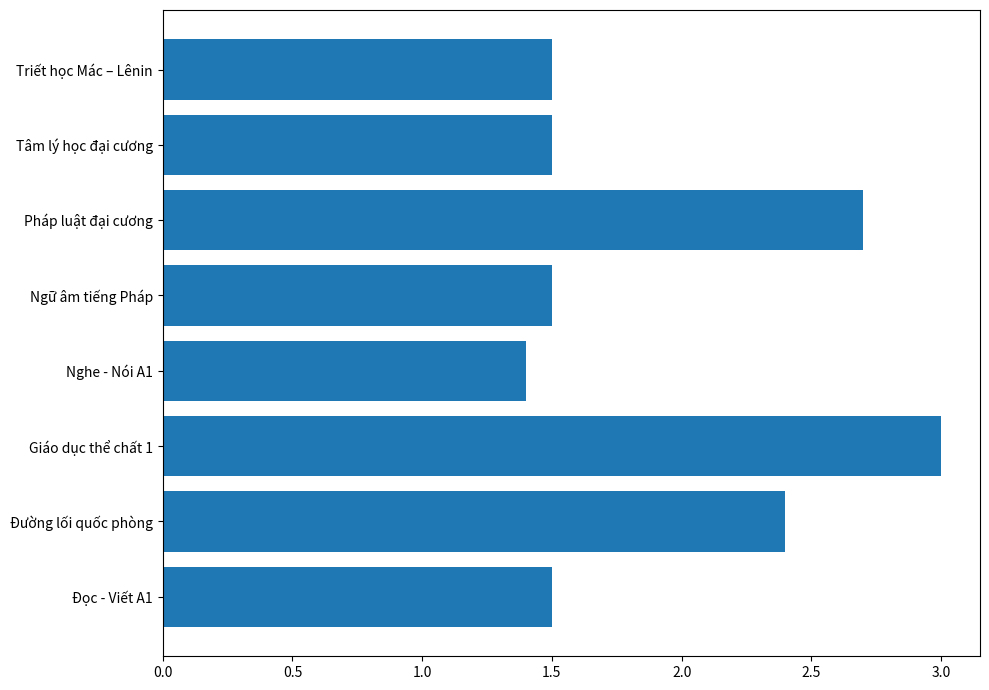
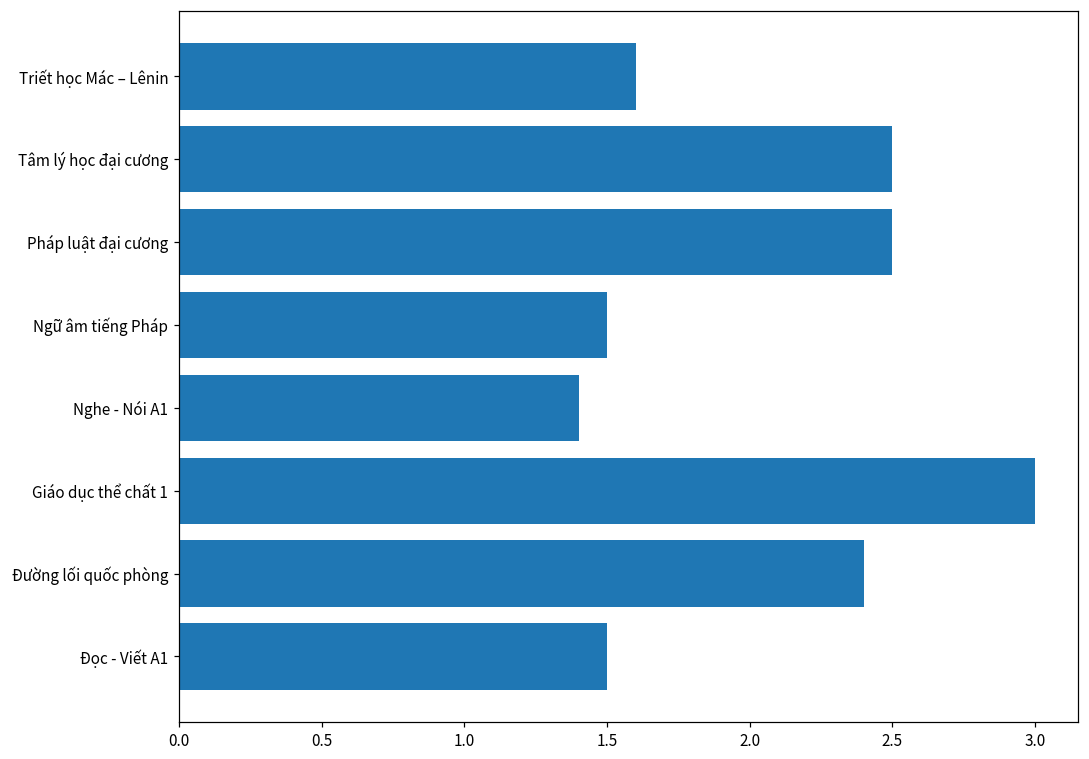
Triết học Mác – Lênin: 1.5 -> 1.6
Tâm lý học đại cương: 1.5 -> 2.5
Pháp luật đại cương: 2.7 -> 2.5
